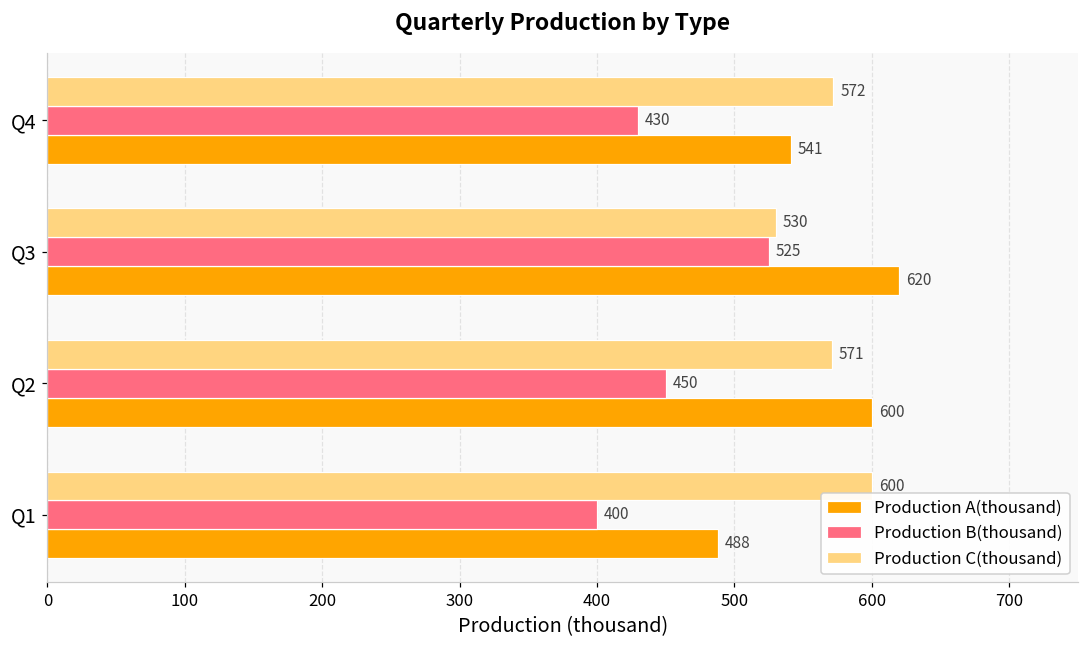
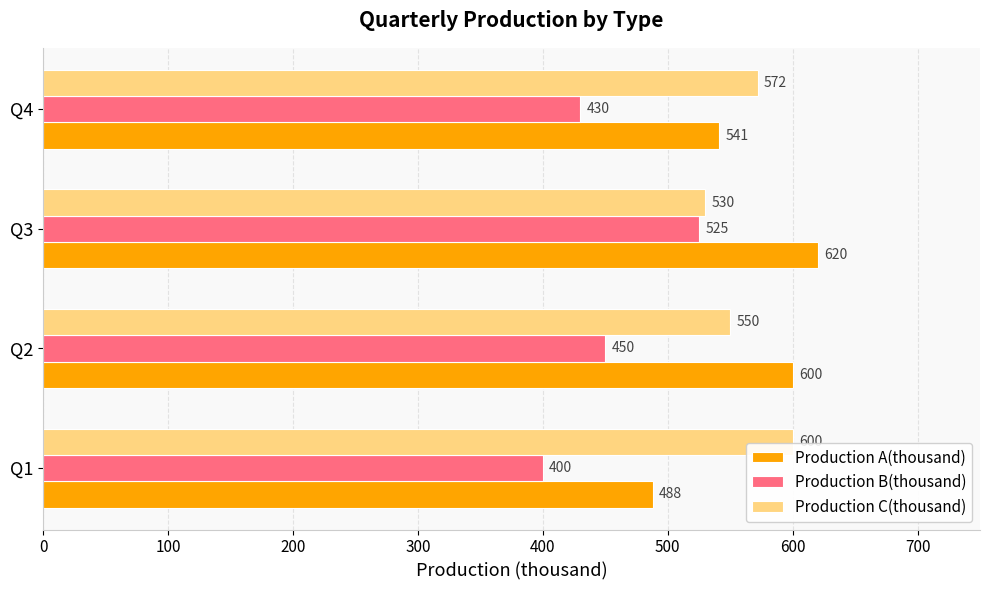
Production C(thousand), Q2: 571 -> 550
